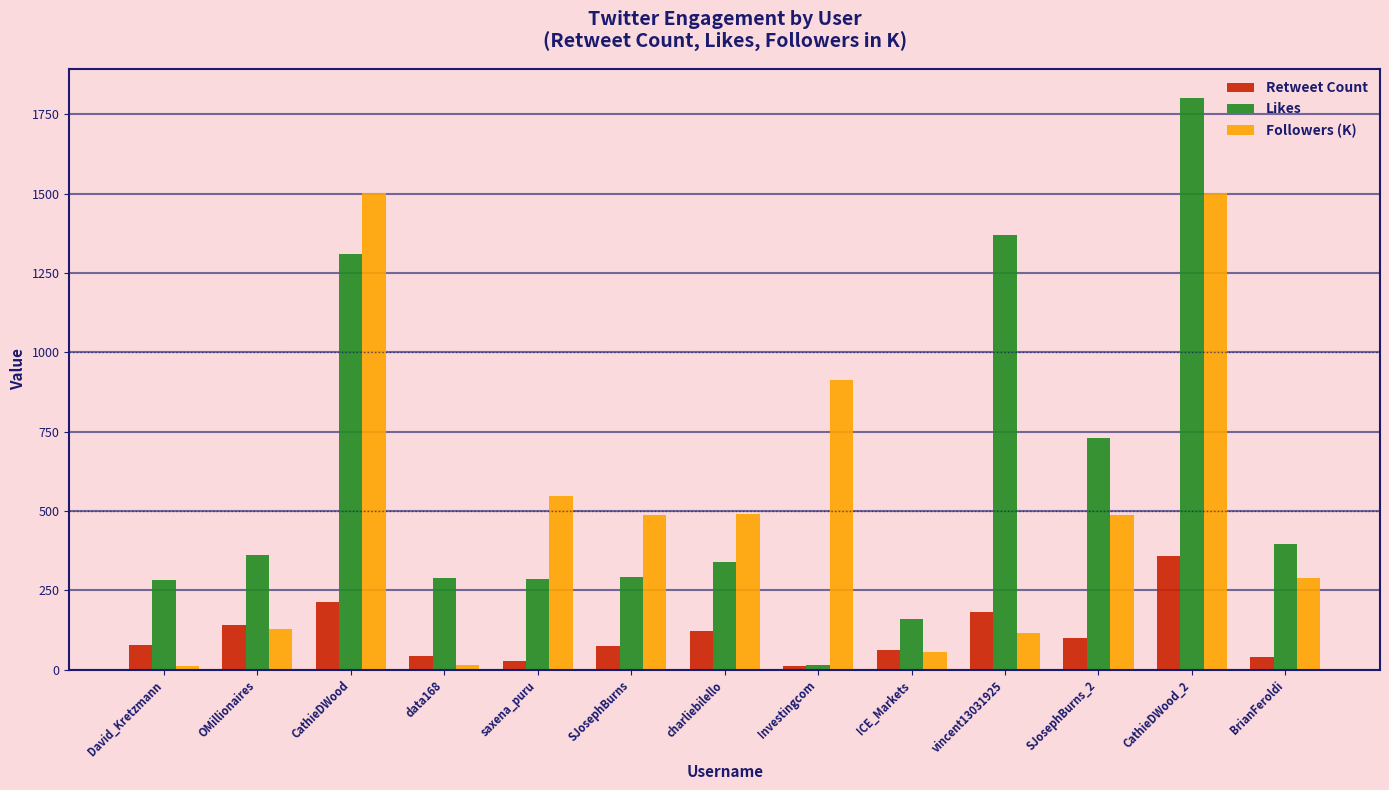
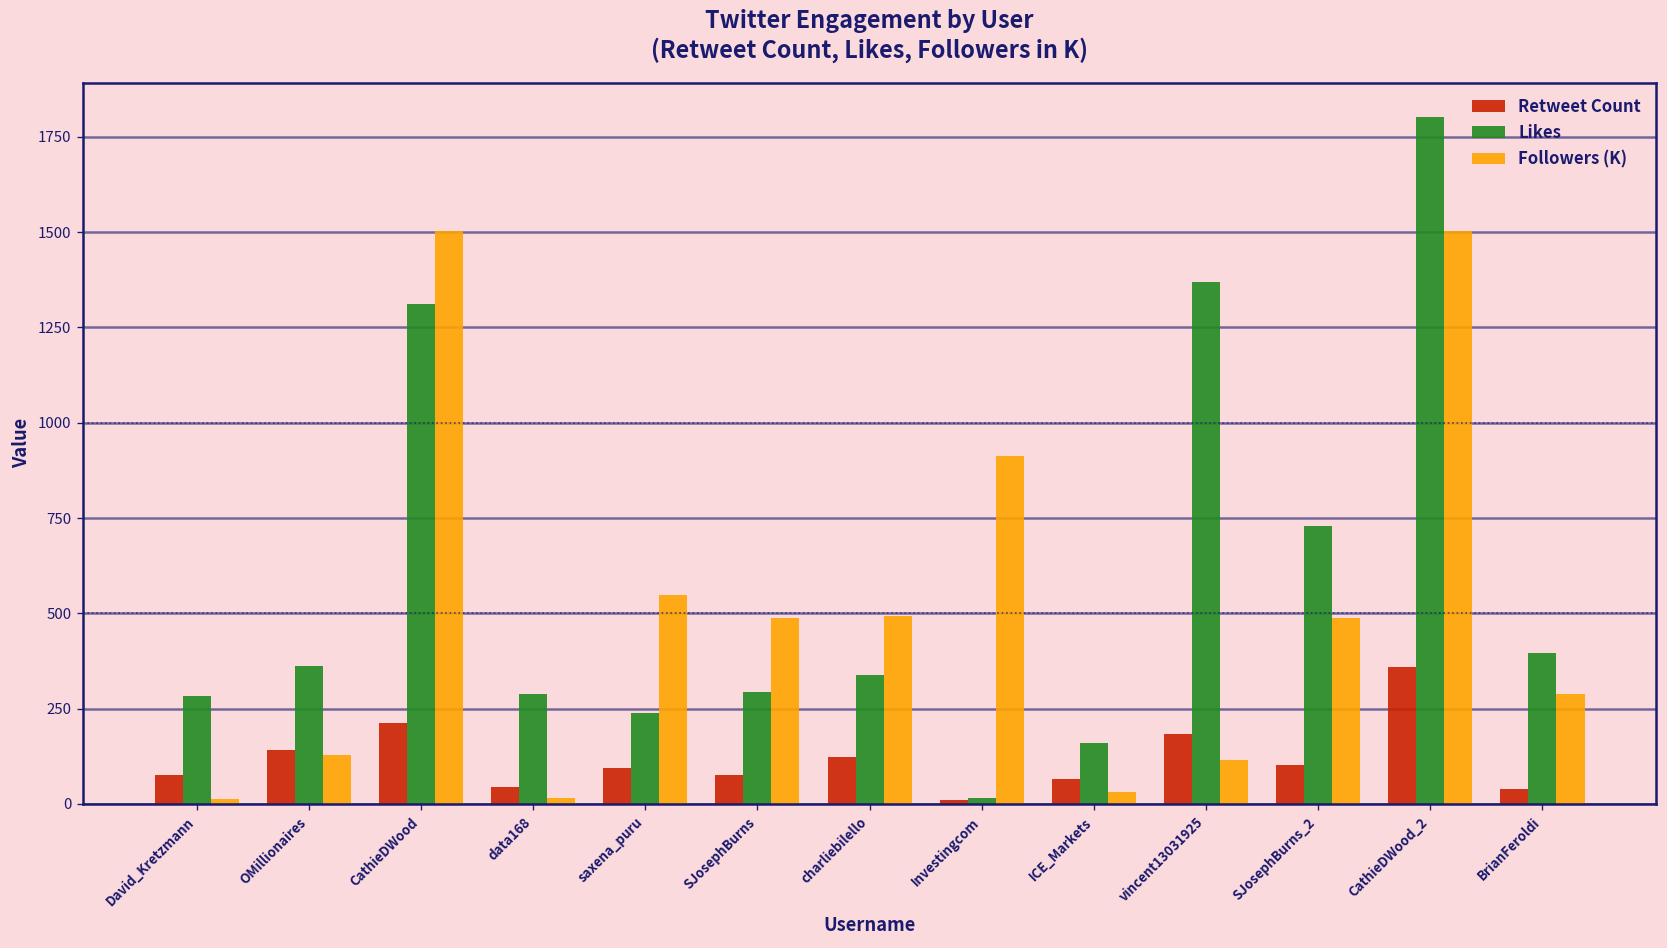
Retweet Count, saxena_puru: 30 -> 90
Likes, saxena_puru: 290 -> 240
Followers (K), ICE_Markets: 60 -> 30
